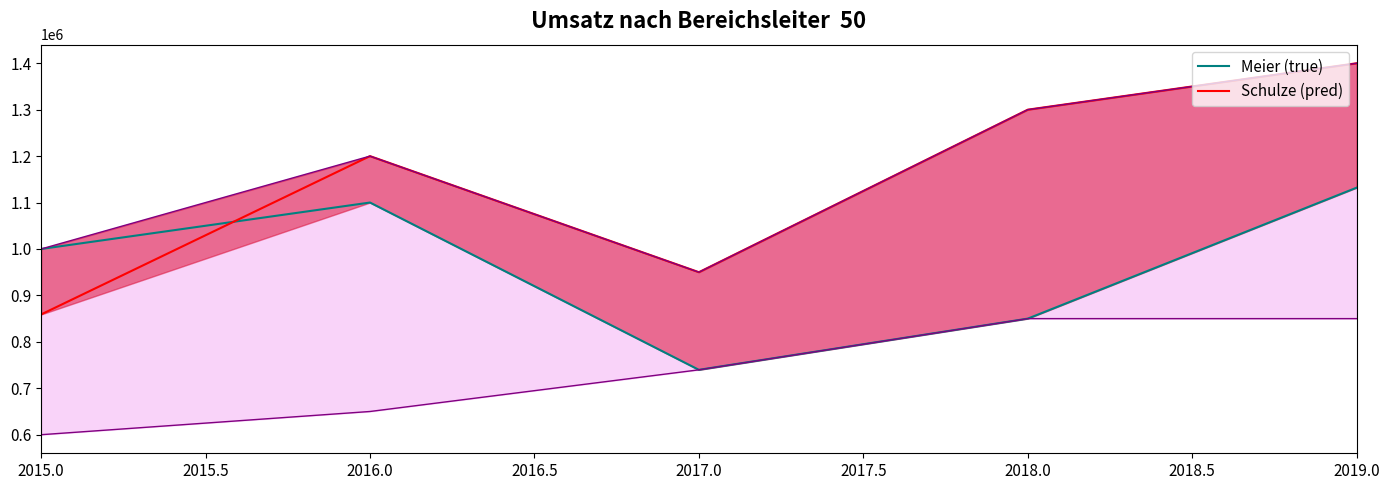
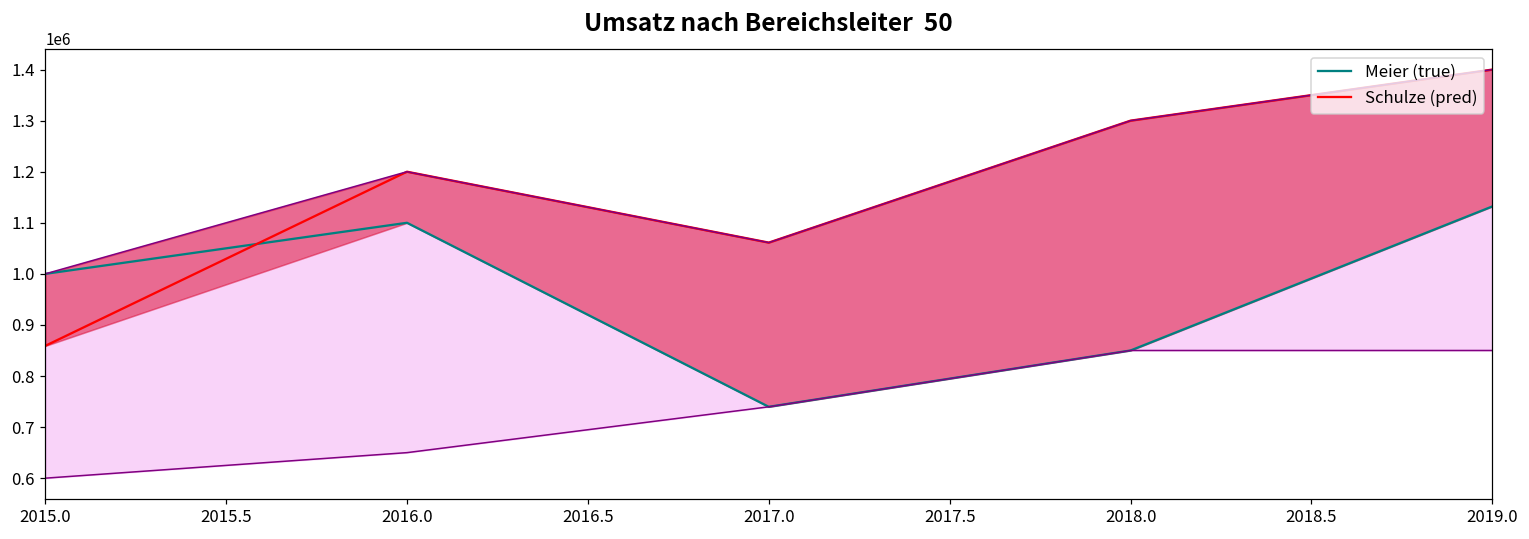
Schulze (pred), 2017.0: 950000 -> 1060000
